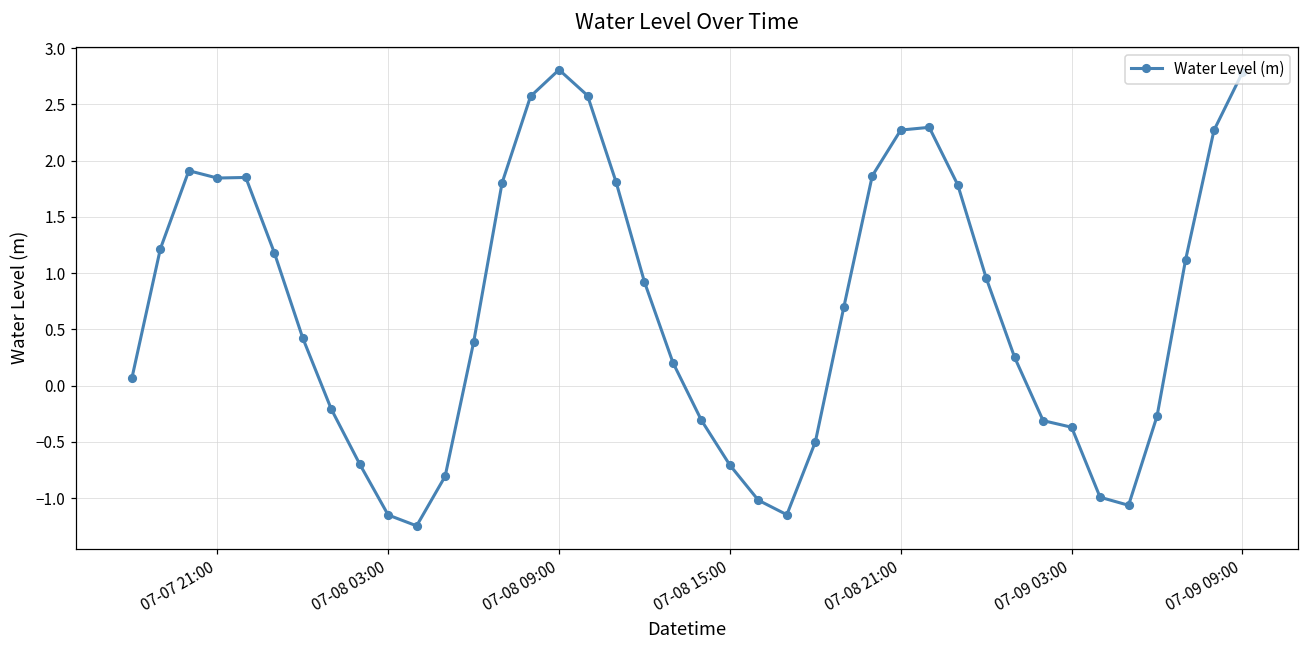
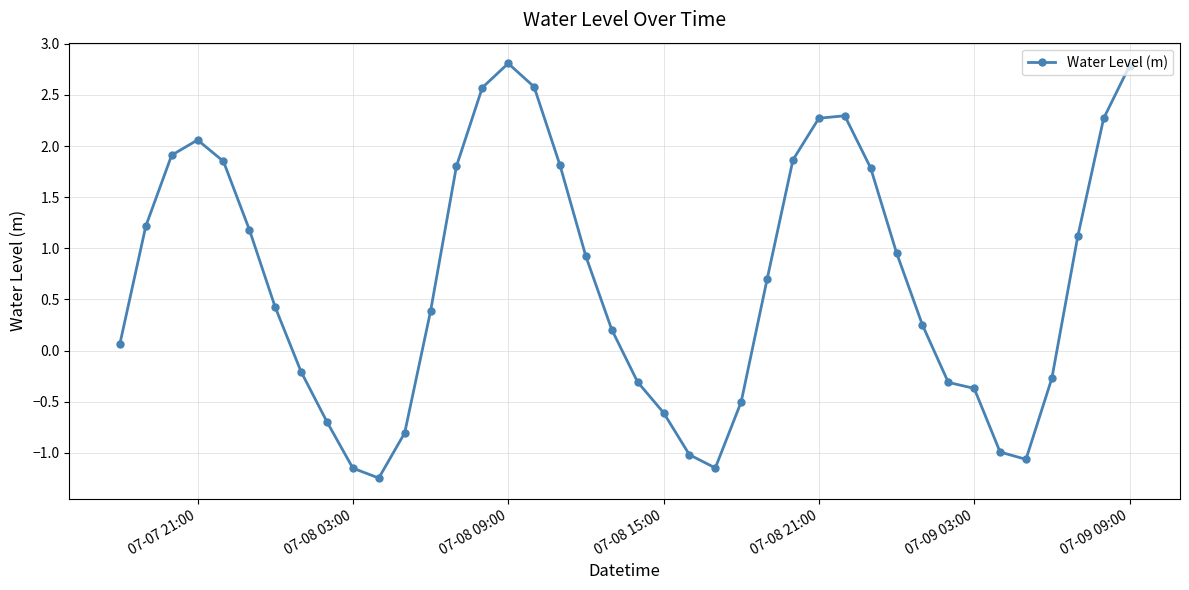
07-07 21:00: 1.85 -> 2.06
07-08 15:00: -0.71 -> -0.61
